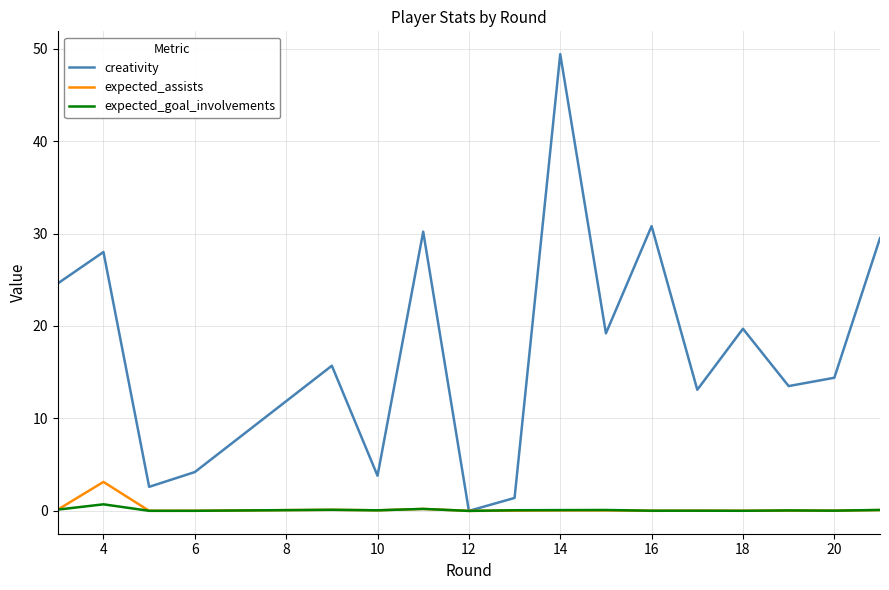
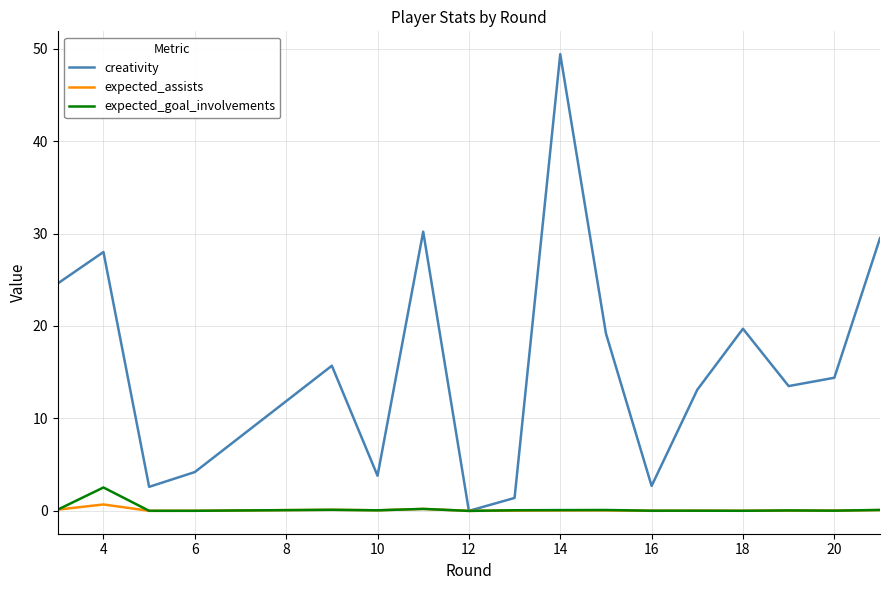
expected_assists, 4: 3 -> 1
expected_goal_involvements, 4: 1 -> 3
creativity, 16: 31 -> 3
